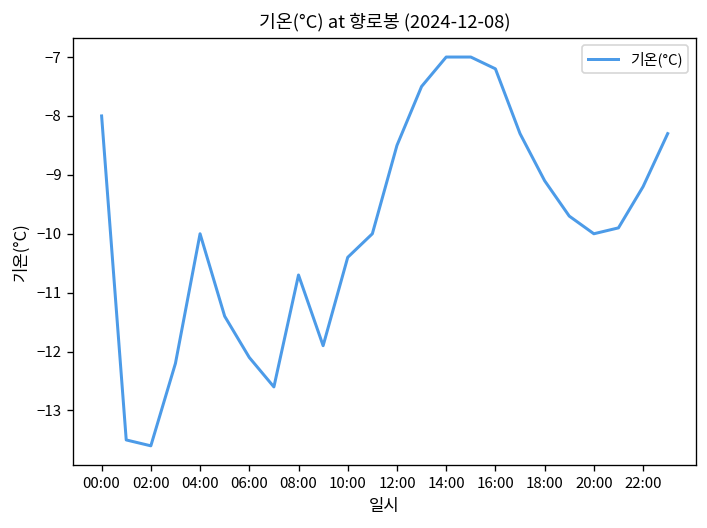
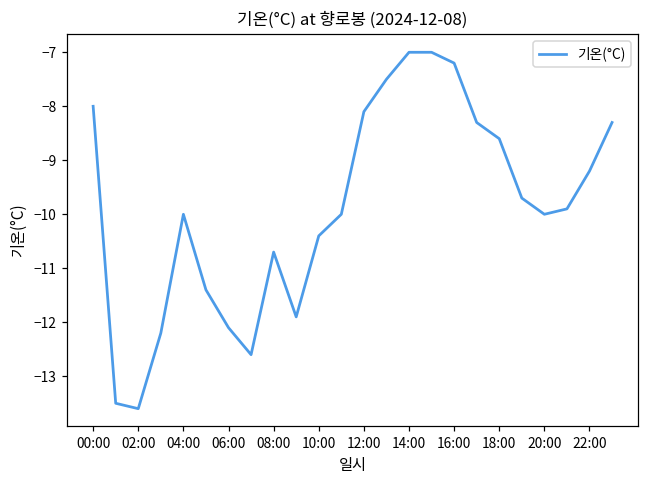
12:00: -8.5 -> -8.1
18:00: -9.1 -> -8.6
